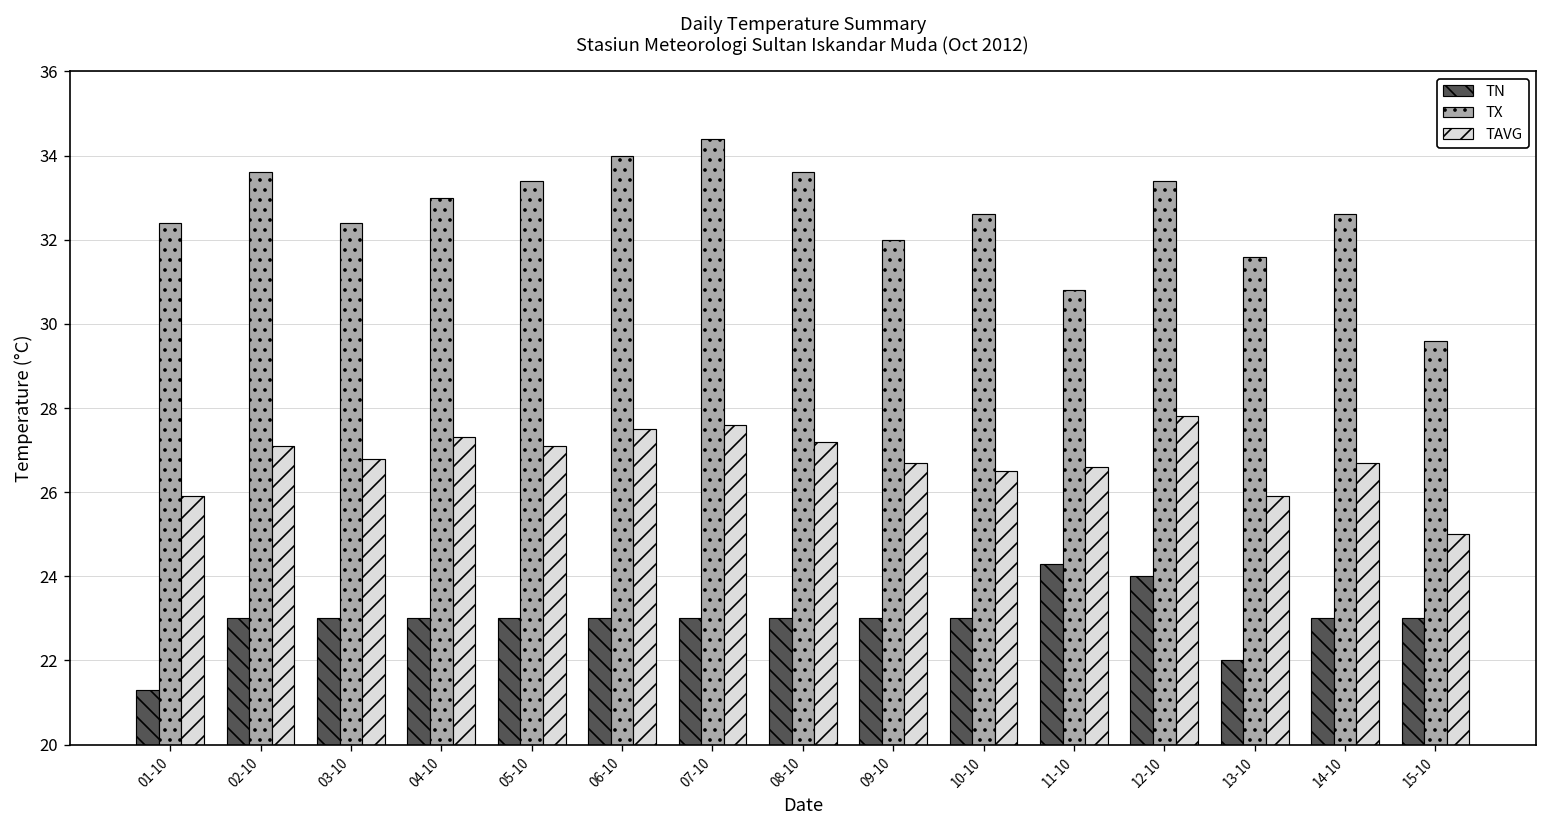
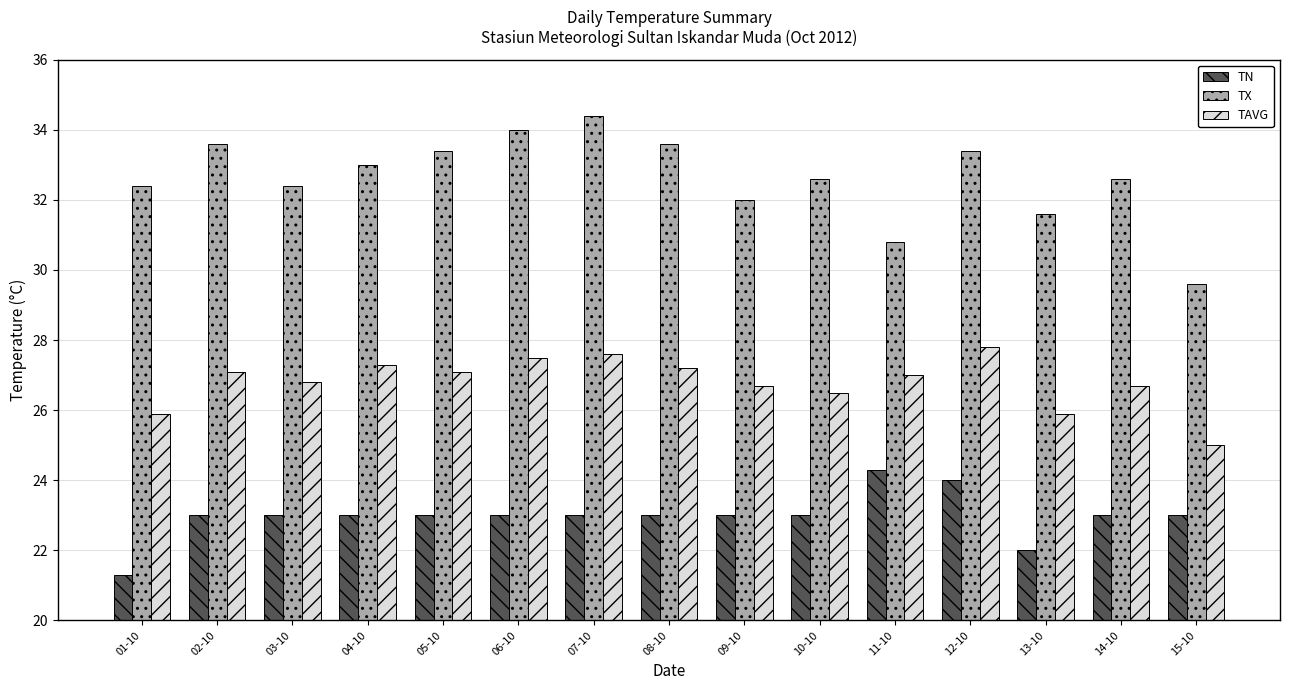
TAVG, 11-10: 26.6 -> 27.0
